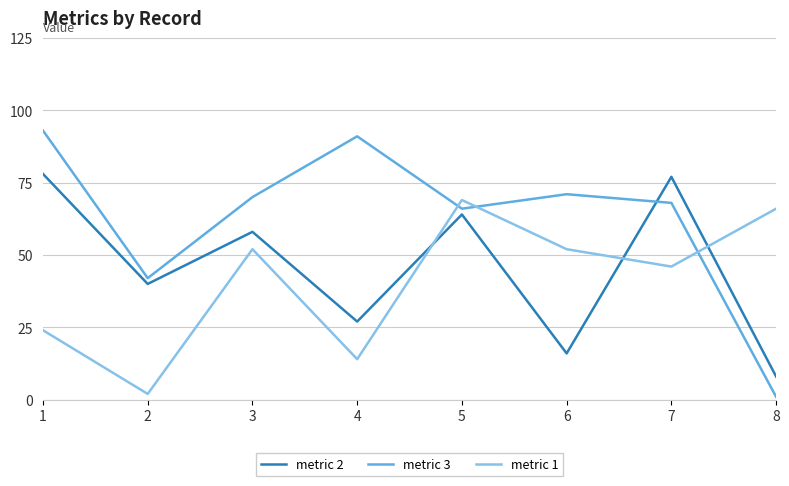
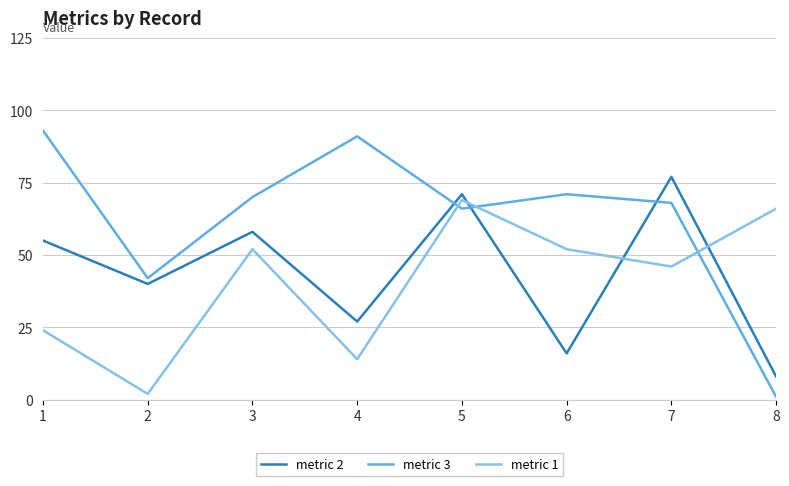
metric 2, 1: 78 -> 55
metric 2, 5: 64 -> 71
